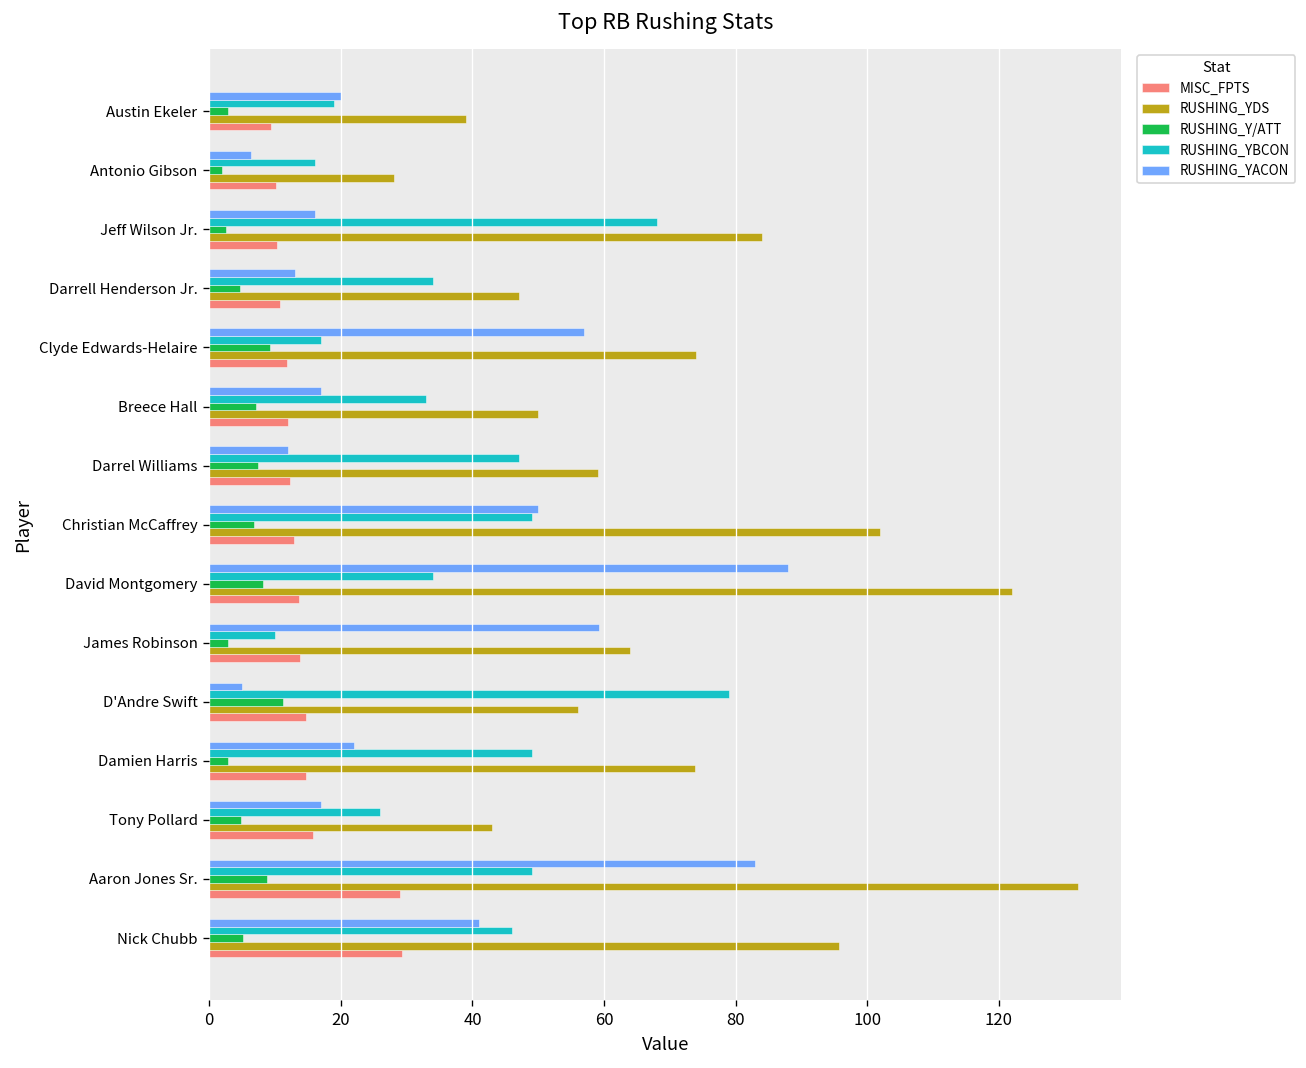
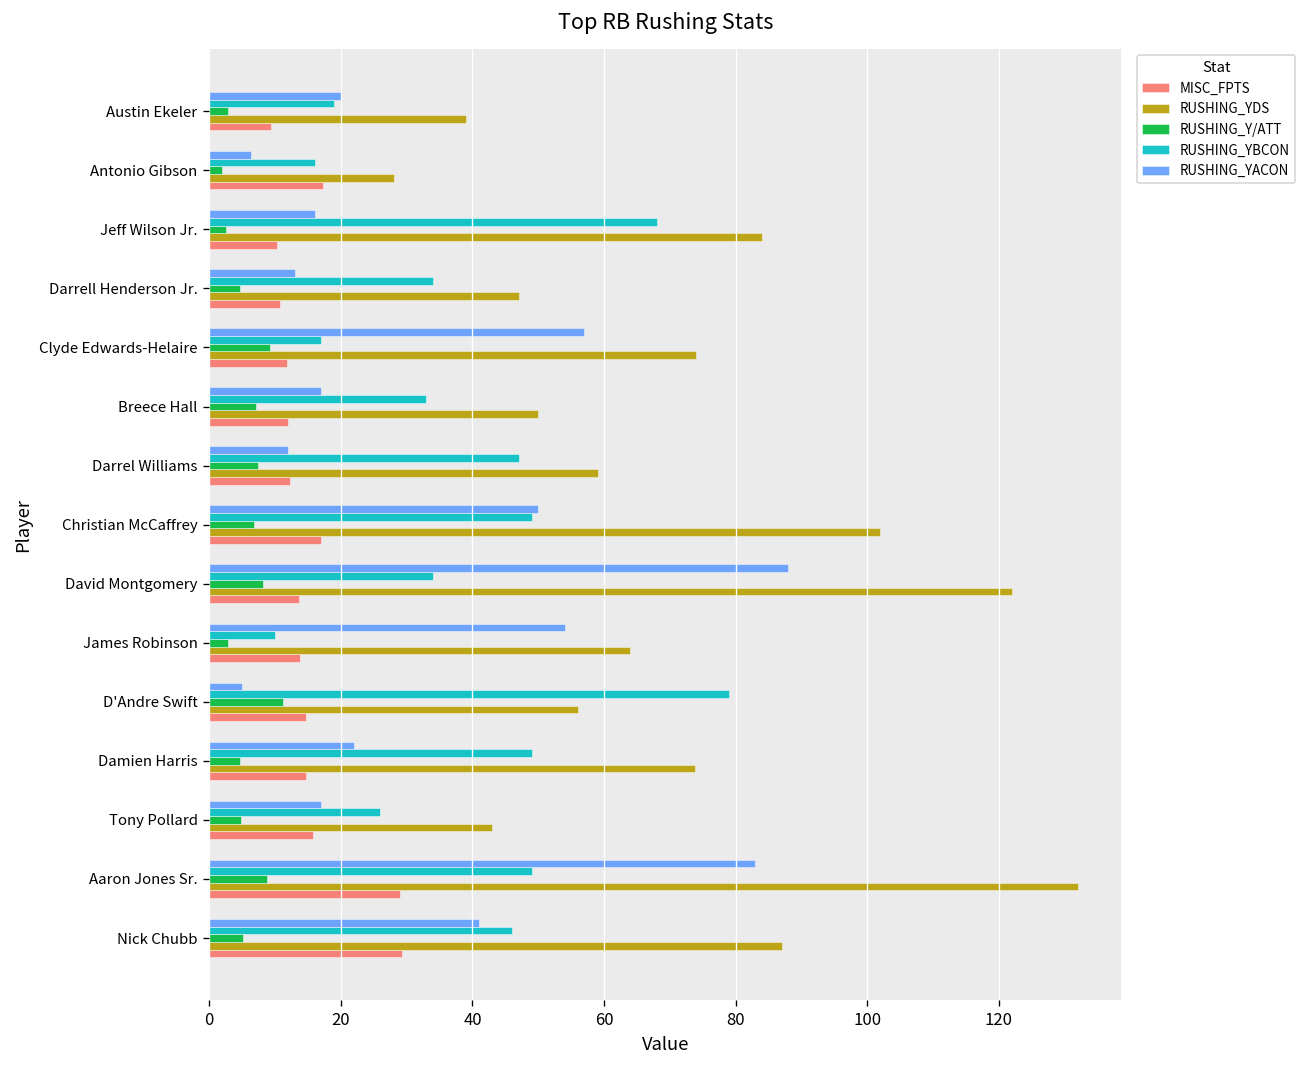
MISC_FPTS, Antonio Gibson: 10 -> 17
MISC_FPTS, Christian McCaffrey: 13 -> 17
RUSHING_YACON, James Robinson: 59 -> 54
RUSHING_Y/ATT, Damien Harris: 3 -> 5
RUSHING_YDS, Nick Chubb: 96 -> 87
